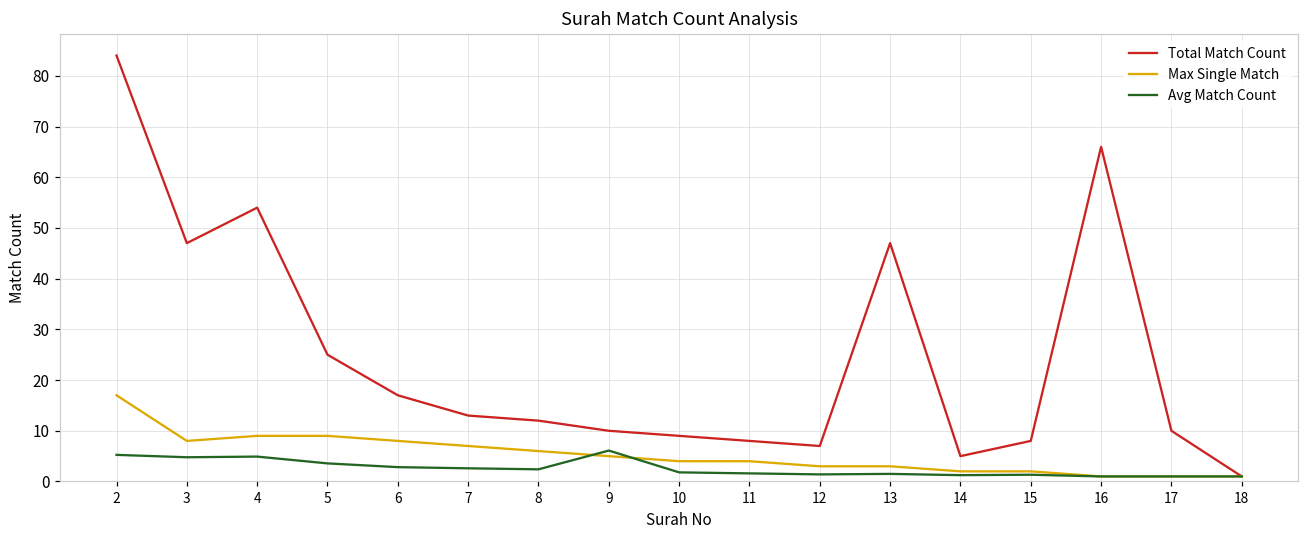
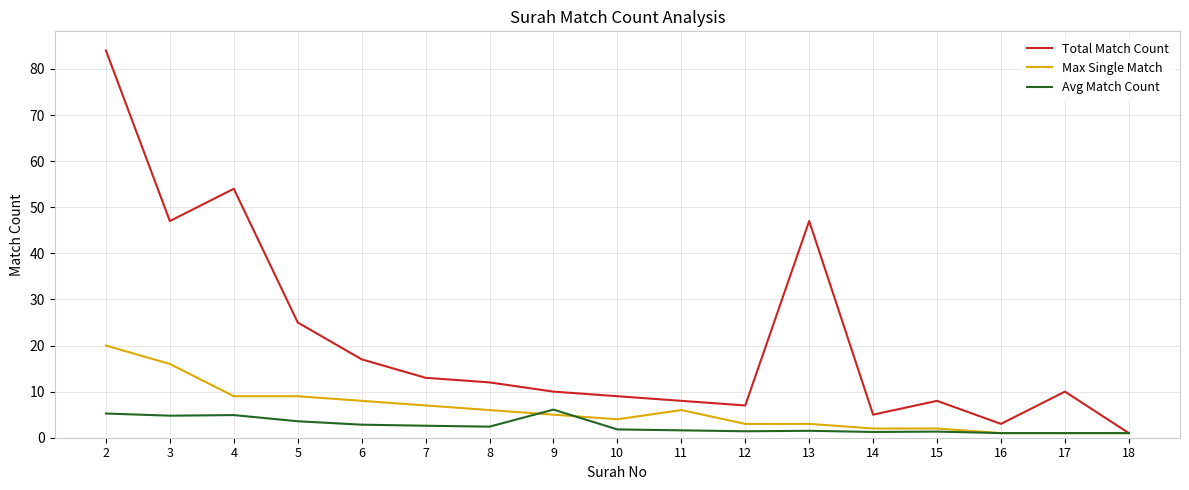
Max Single Match, 2: 17 -> 20
Max Single Match, 3: 8 -> 16
Max Single Match, 11: 4 -> 6
Total Match Count, 16: 66 -> 3
